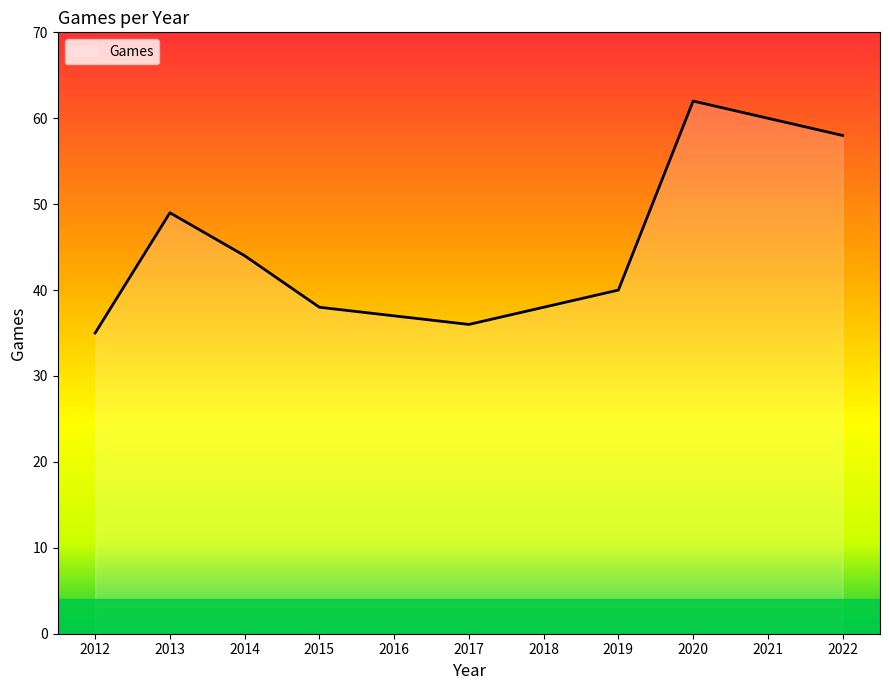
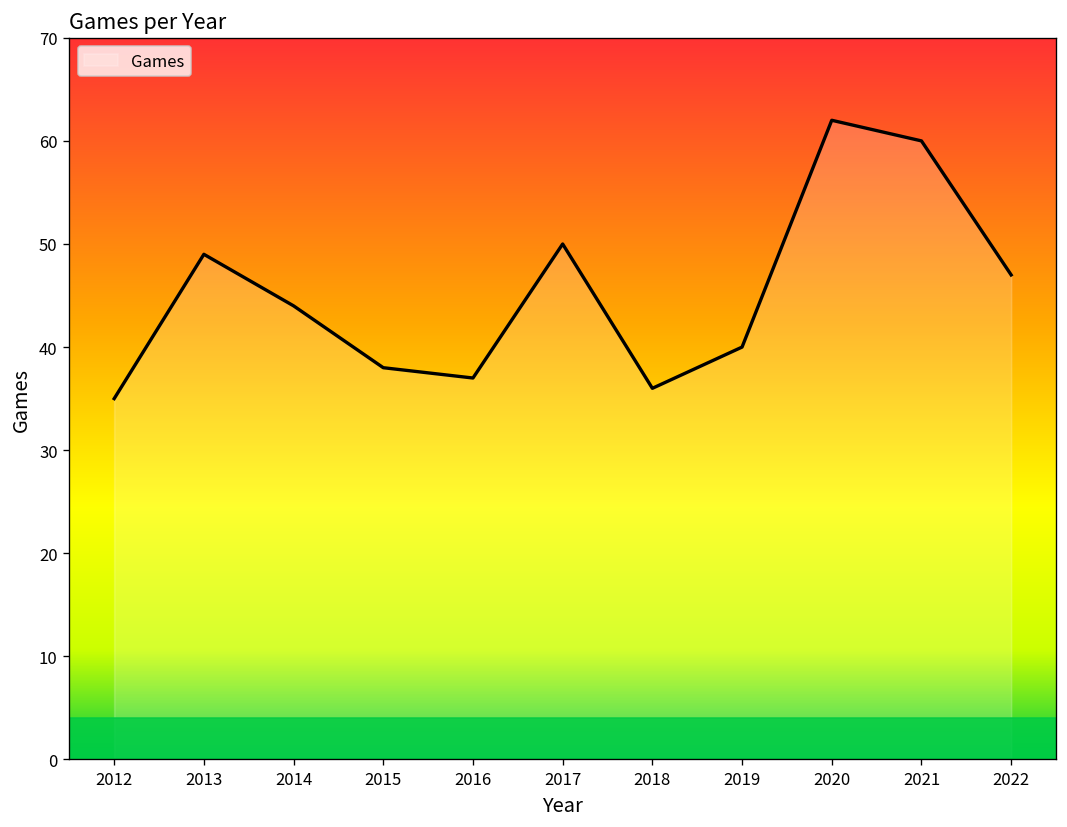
2017: 36 -> 50
2018: 38 -> 36
2022: 58 -> 47
